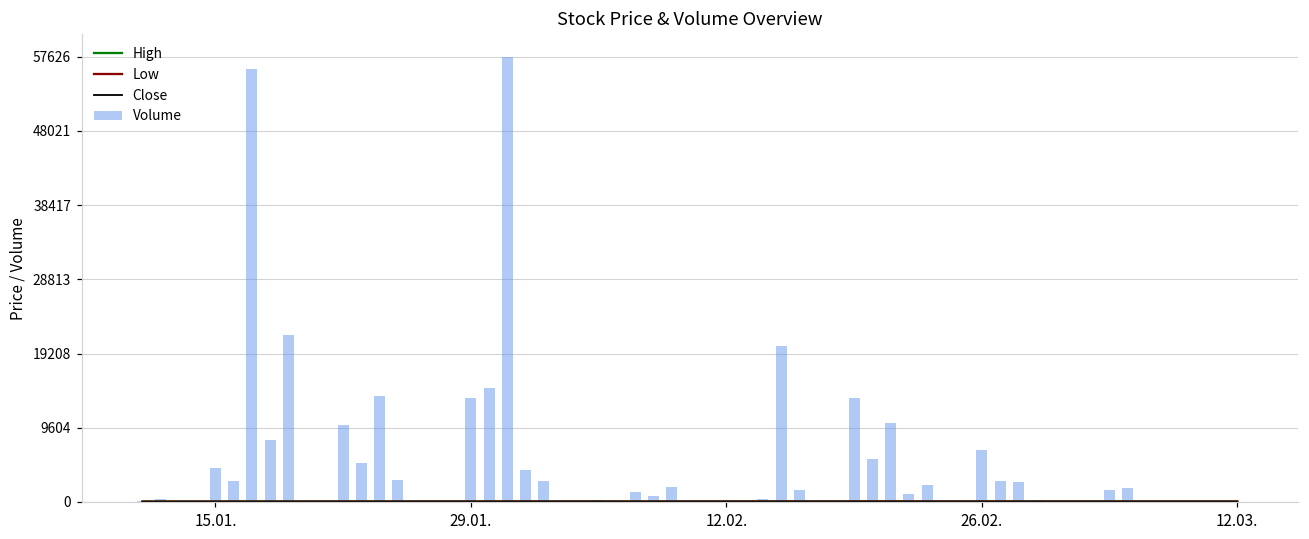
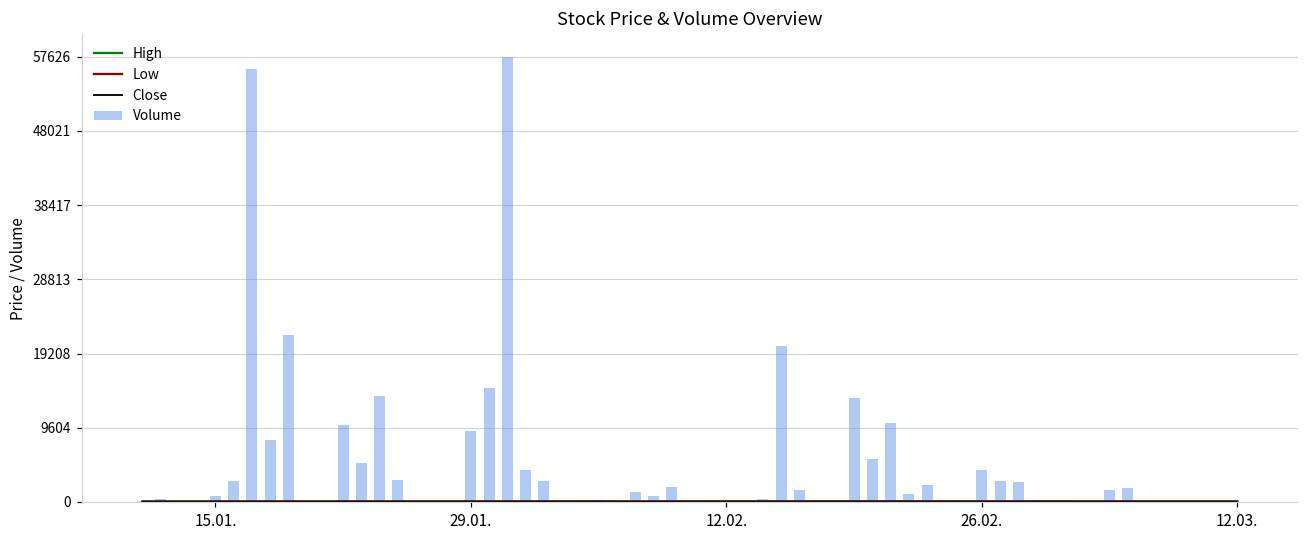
Volume, 15.01.: 4000 -> 1000
Volume, 29.01.: 13000 -> 9000
Volume, 26.02.: 7000 -> 4000
